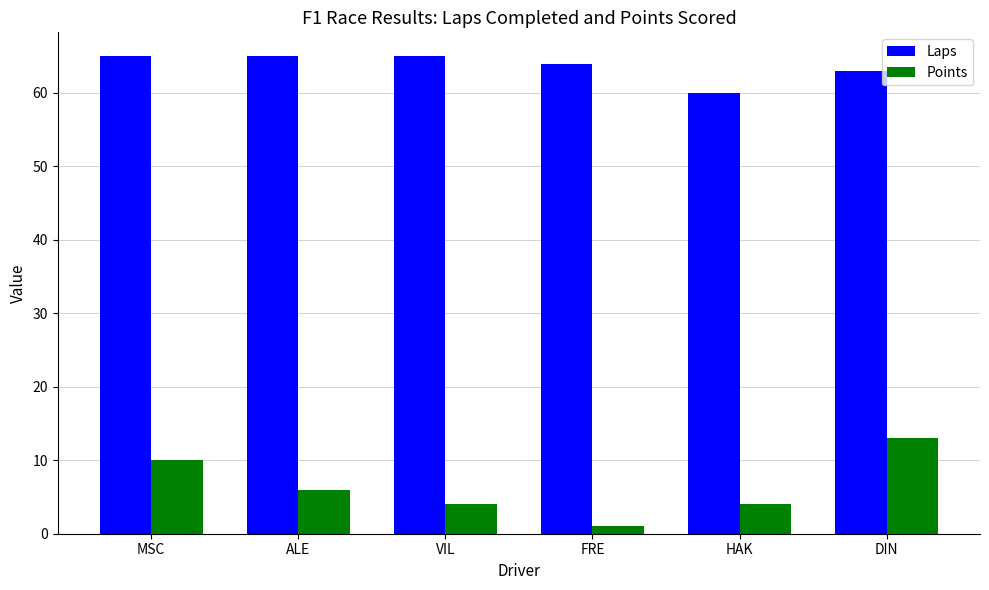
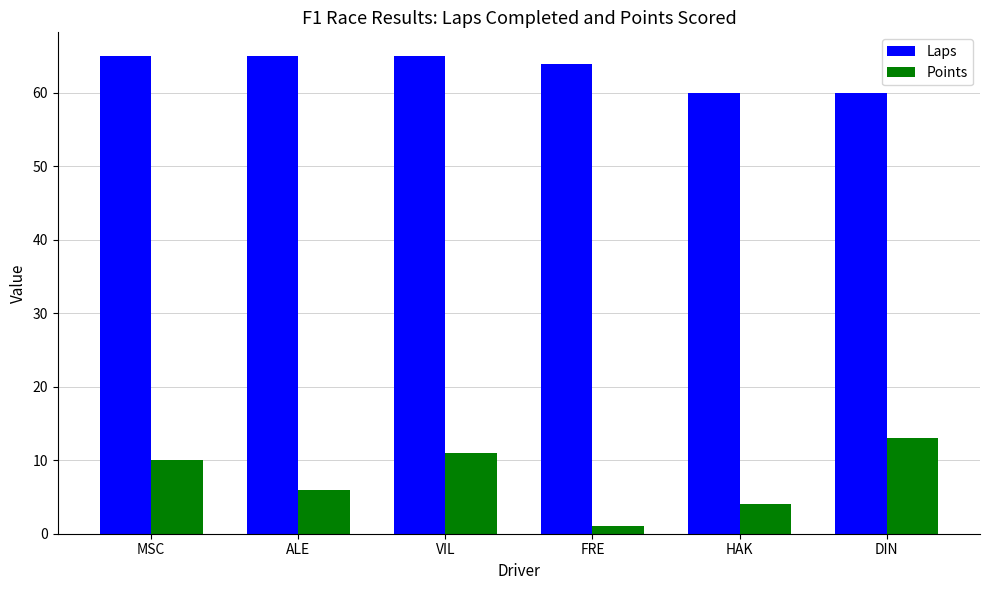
Points, VIL: 4 -> 11
Laps, DIN: 63 -> 60
